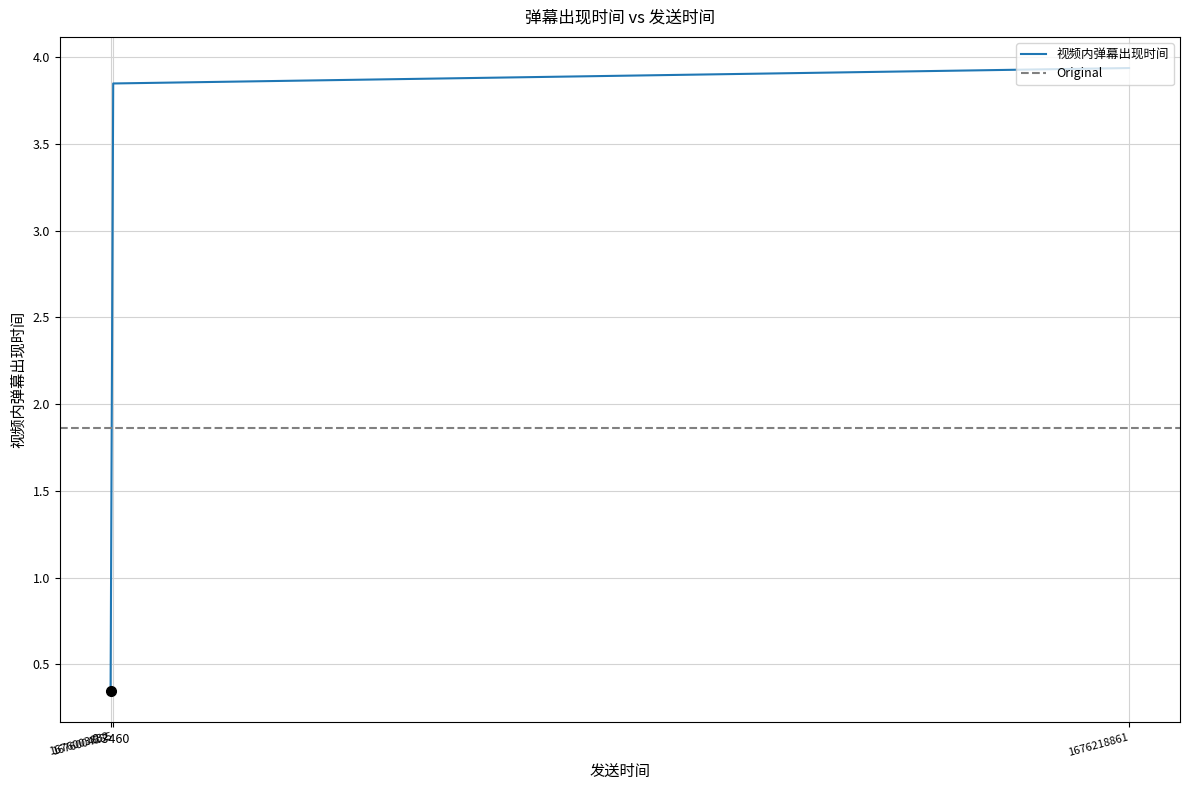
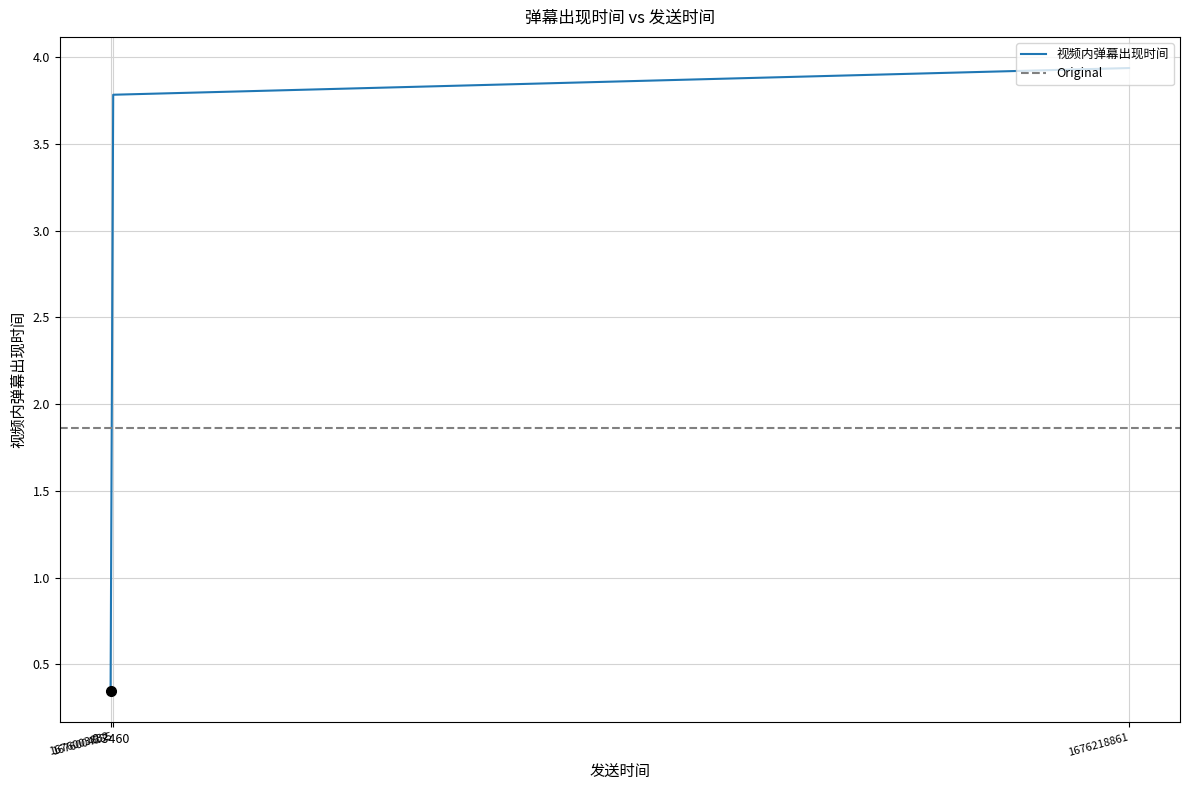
视频内弹幕出现时间, 1676004385: 3.85 -> 3.78
